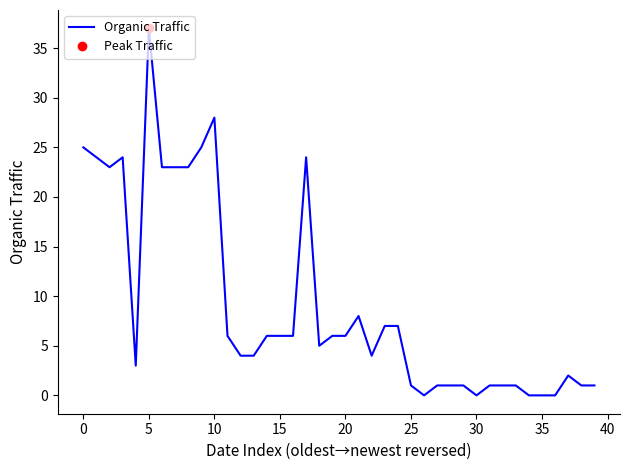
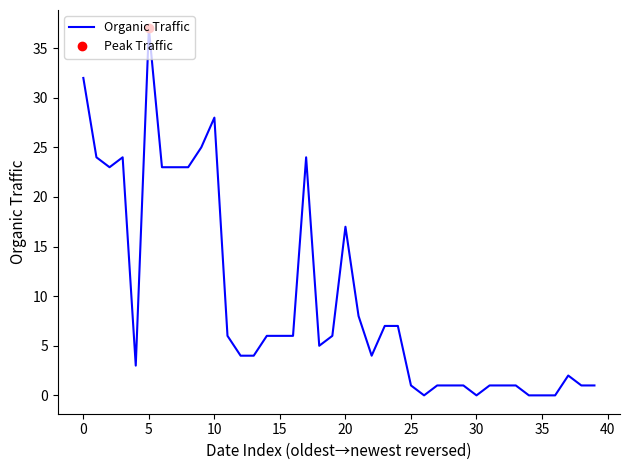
Organic Traffic, 0: 25 -> 32
Organic Traffic, 20: 6 -> 17
